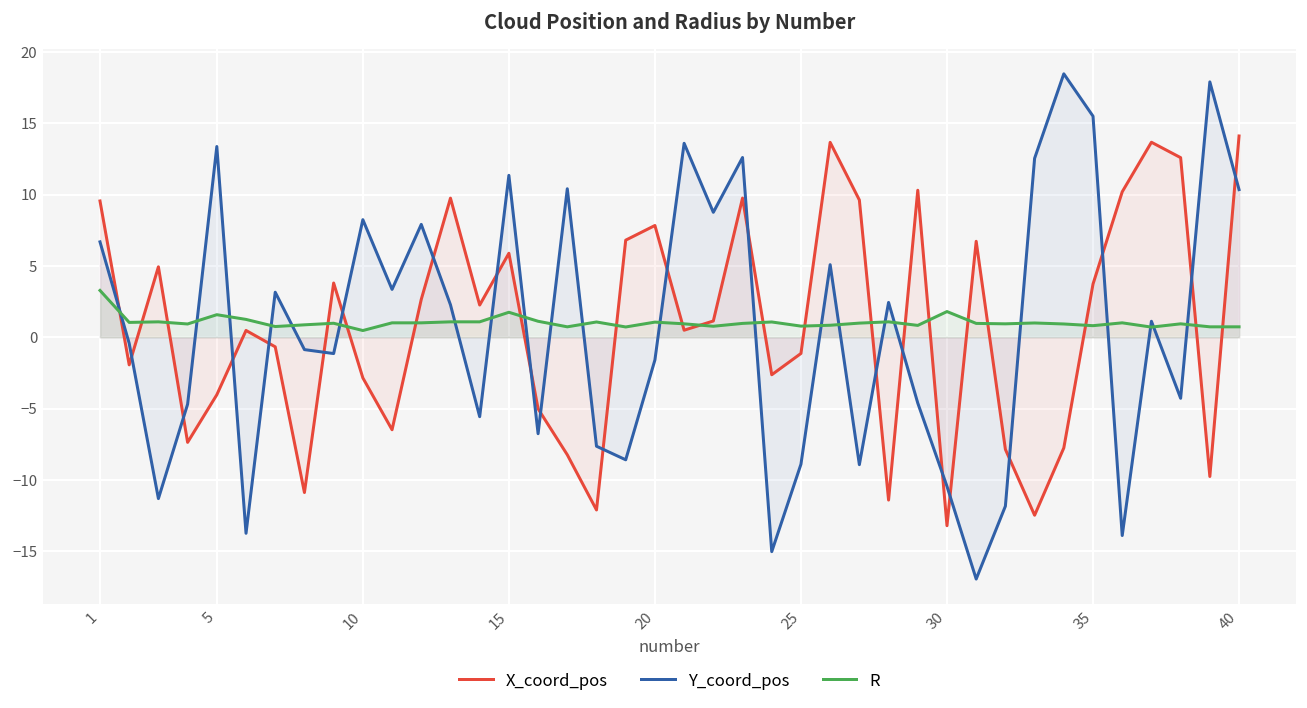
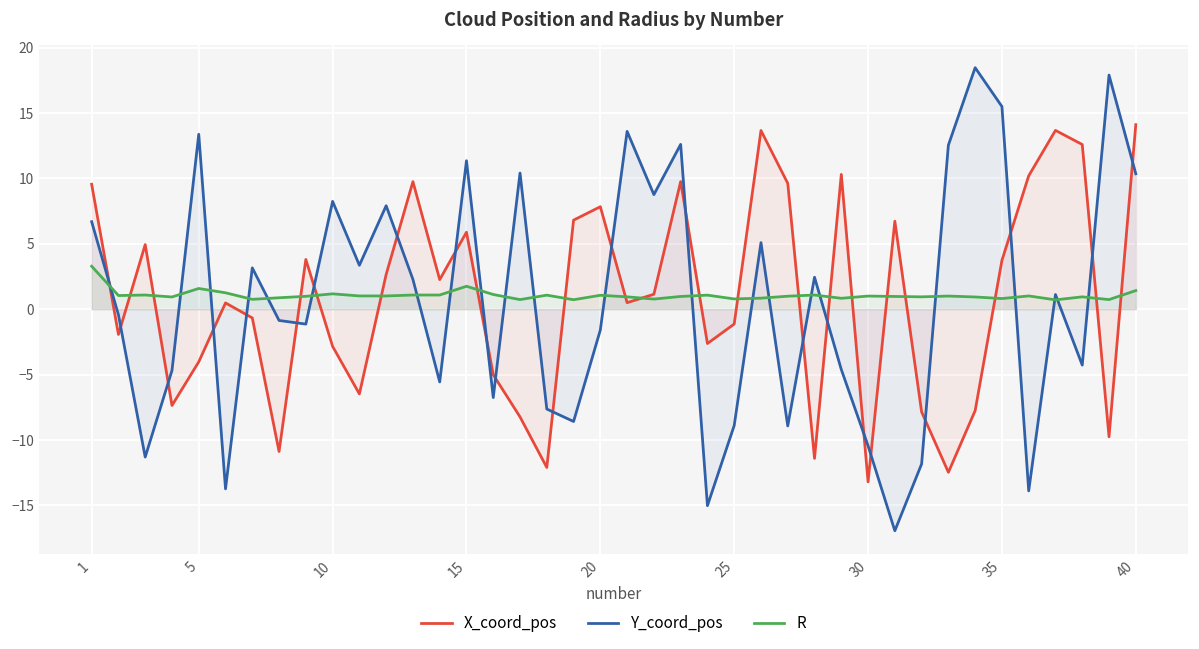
R, 10: 0.5 -> 1.2
R, 30: 1.8 -> 1.0
R, 40: 0.7 -> 1.4
